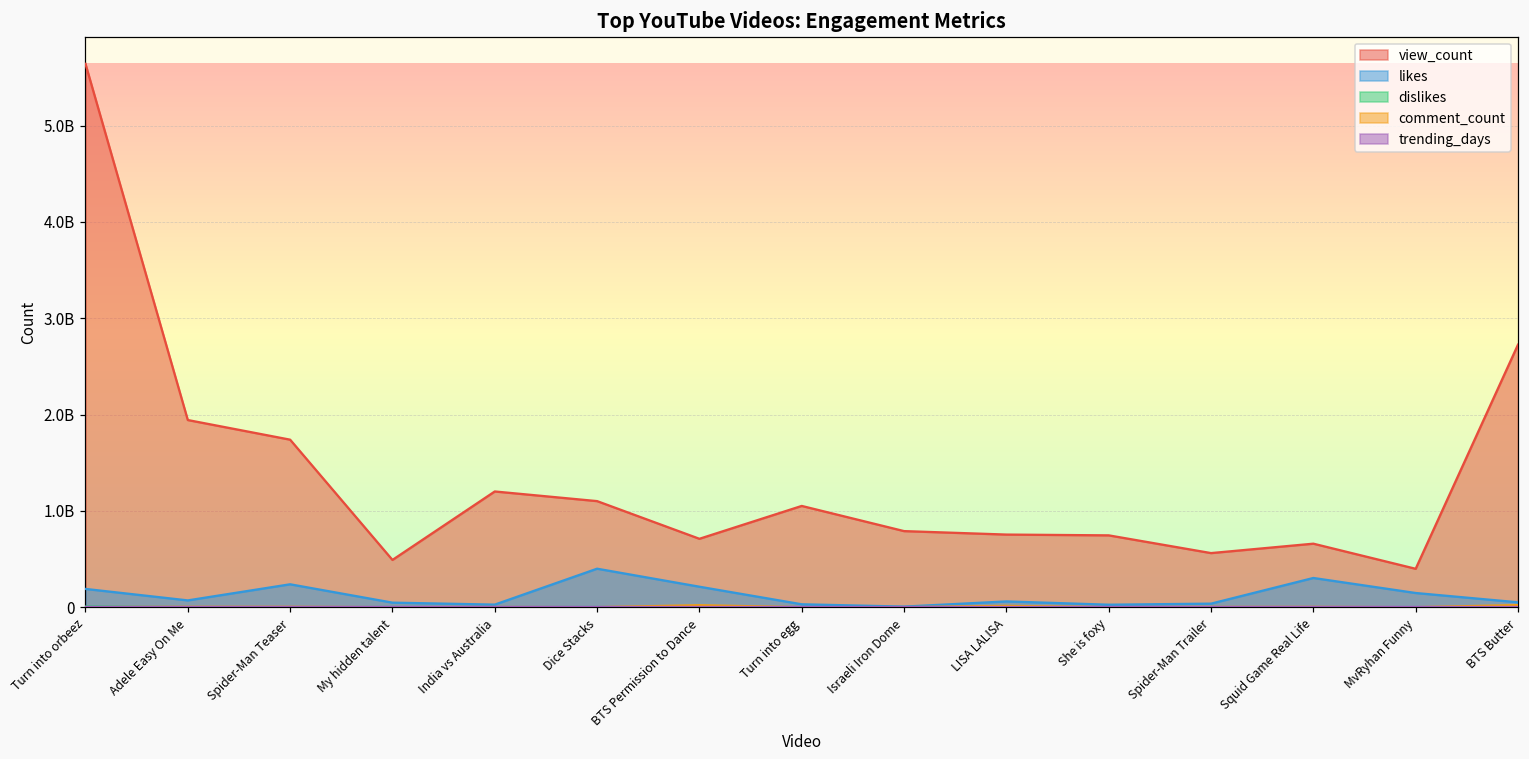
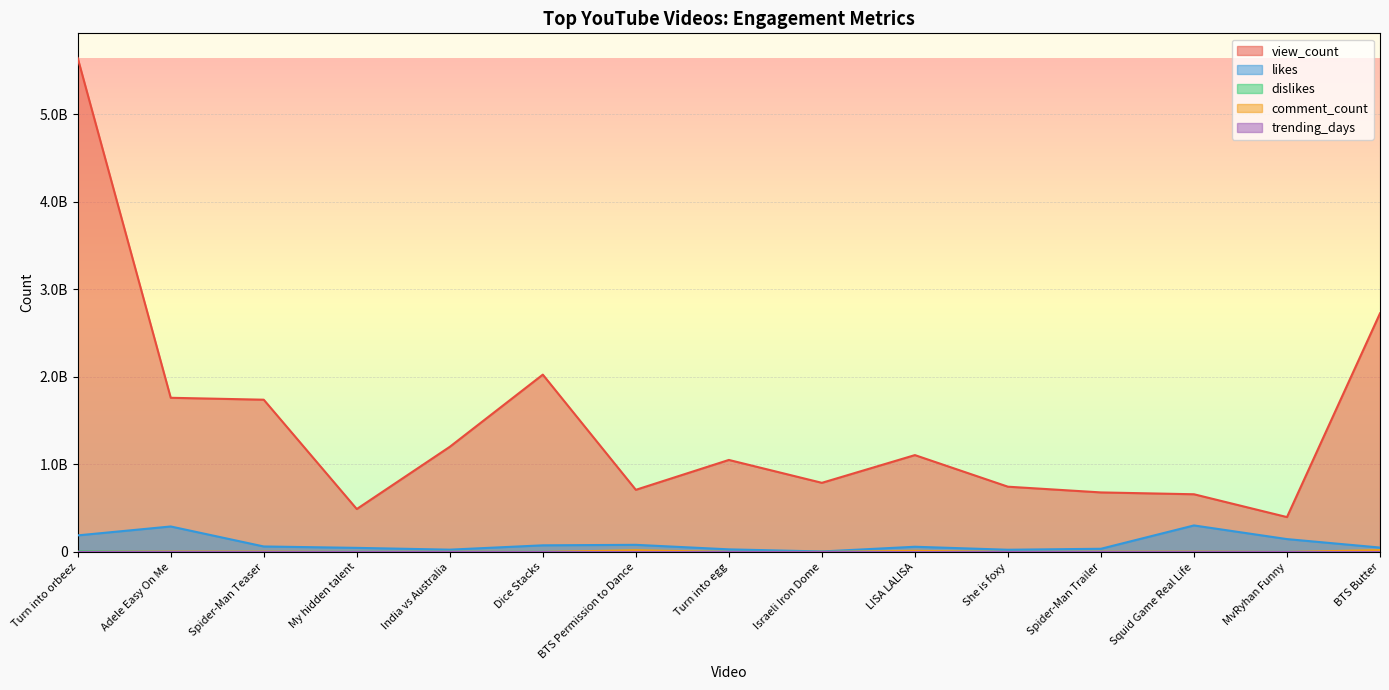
view_count, Adele Easy On Me: 1900000000 -> 1800000000
likes, Adele Easy On Me: 100000000 -> 300000000
likes, Spider-Man Teaser: 200000000 -> 100000000
view_count, Dice Stacks: 1100000000 -> 2000000000
likes, Dice Stacks: 400000000 -> 100000000
likes, BTS Permission to Dance: 200000000 -> 100000000
view_count, LISA LALISA: 800000000 -> 1100000000
view_count, Spider-Man Trailer: 600000000 -> 700000000
